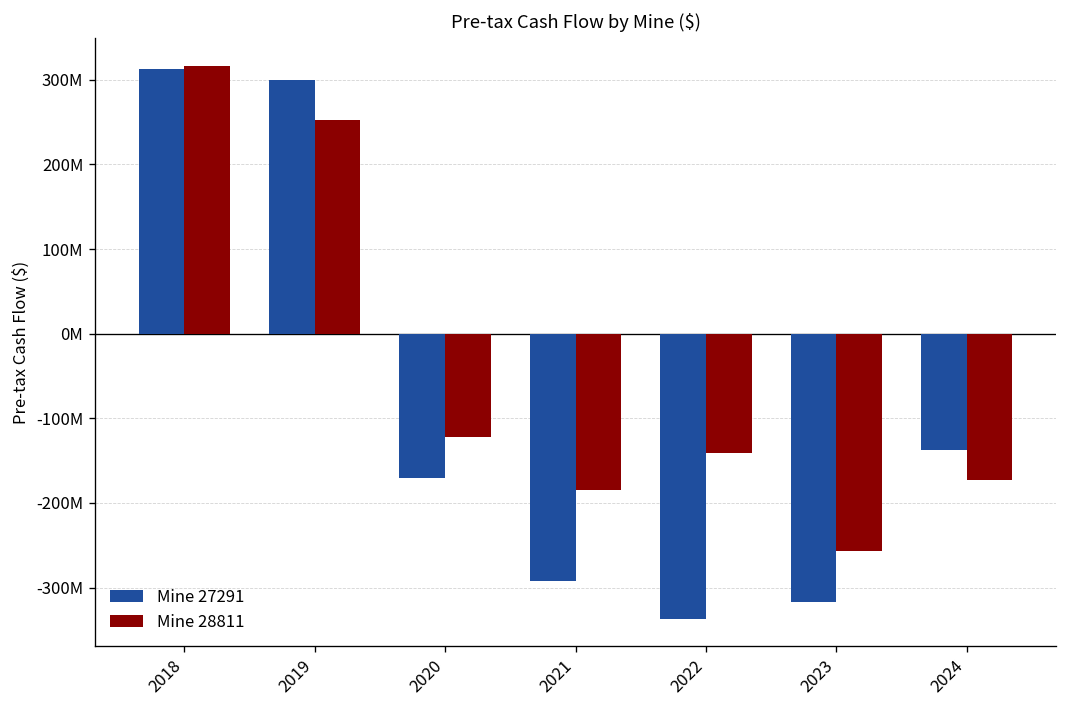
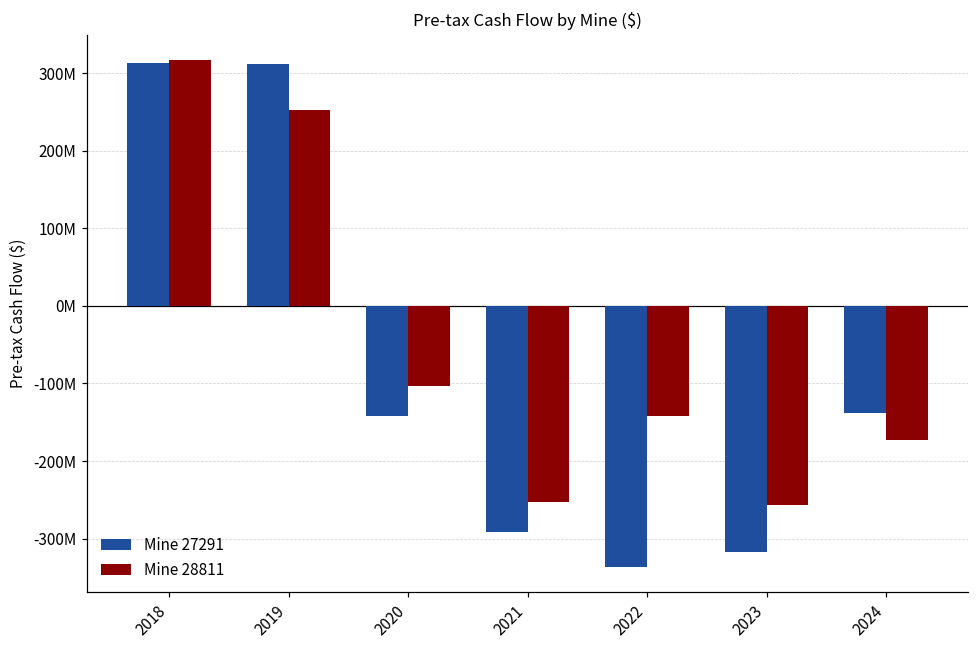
Mine 27291, 2019: 300000000 -> 310000000
Mine 27291, 2020: -170000000 -> -140000000
Mine 28811, 2020: -120000000 -> -100000000
Mine 28811, 2021: -180000000 -> -250000000
